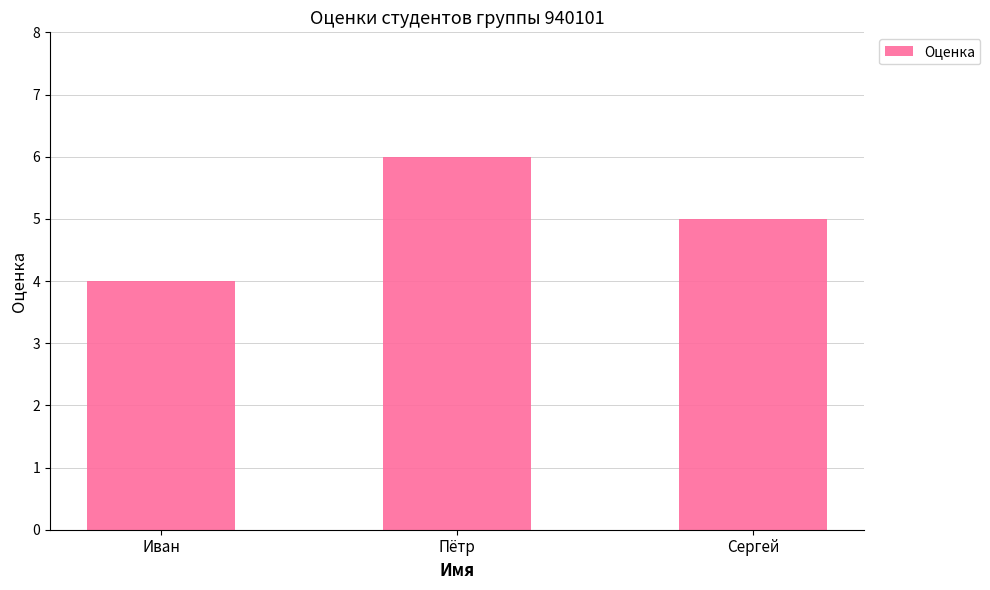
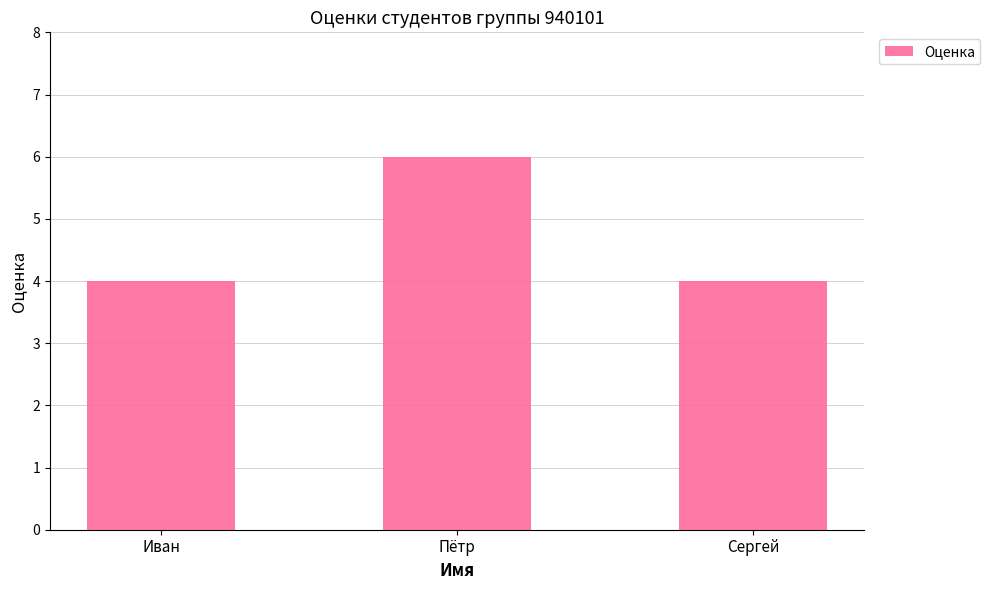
Сергей: 5 -> 4
